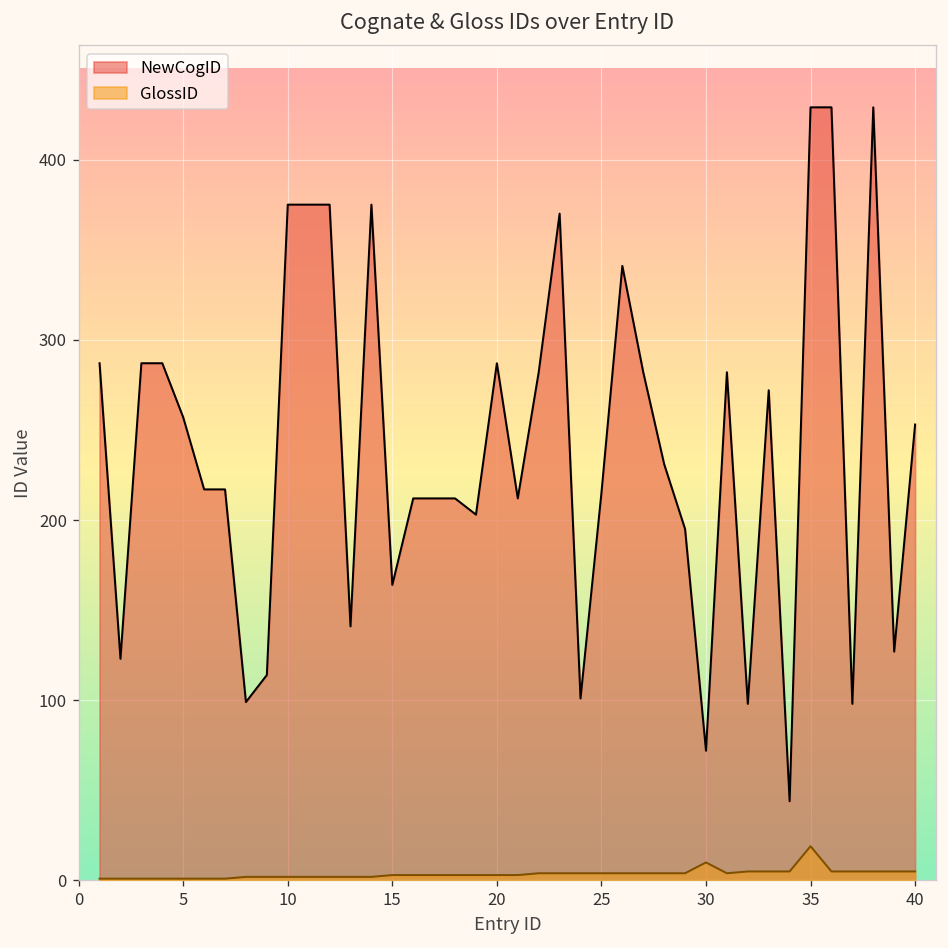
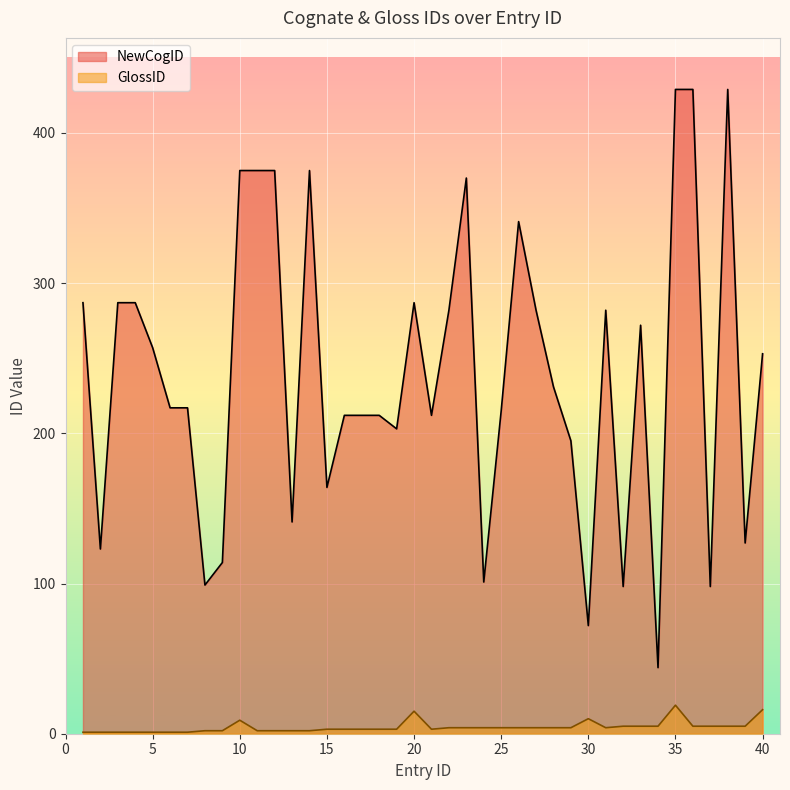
GlossID, 10: 2 -> 9
GlossID, 20: 3 -> 15
GlossID, 40: 5 -> 16
